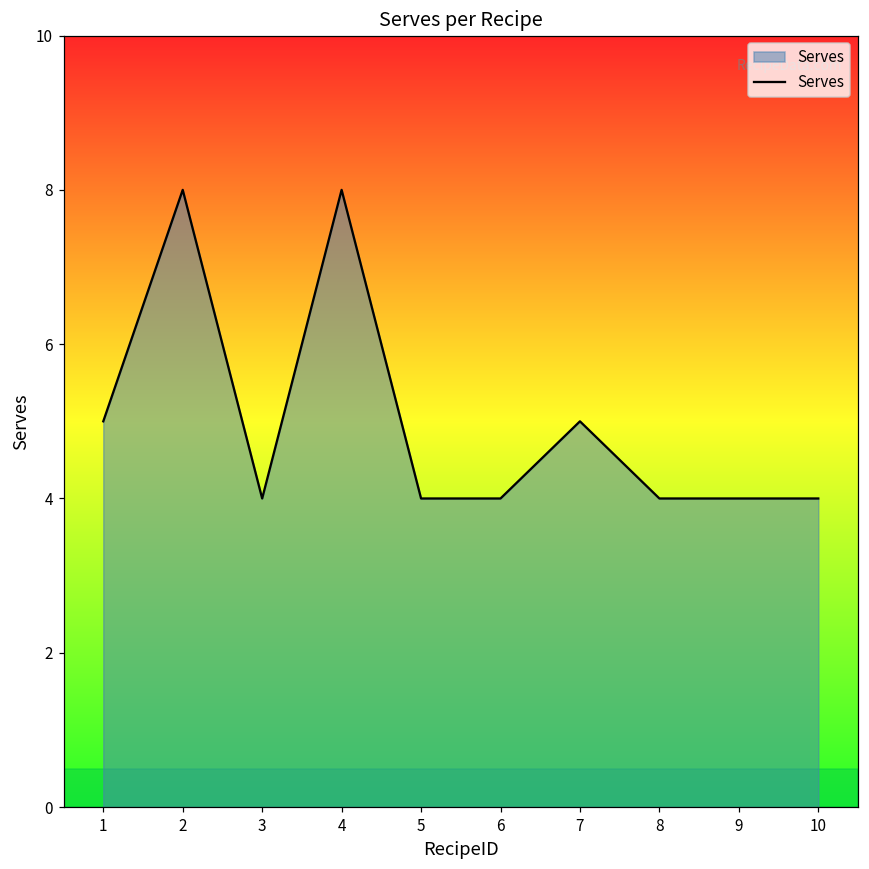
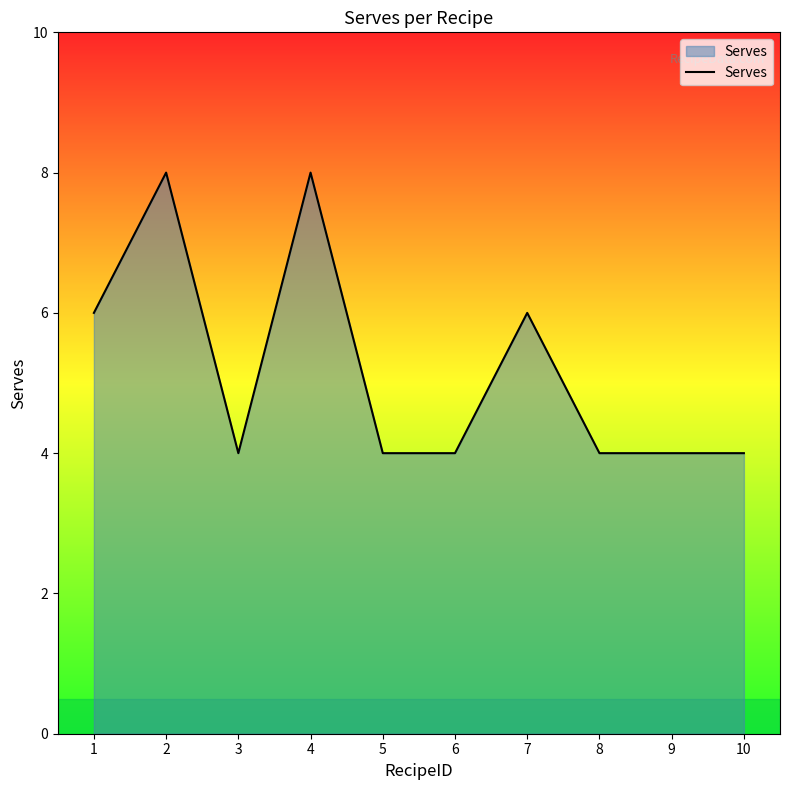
1: 5 -> 6
7: 5 -> 6
